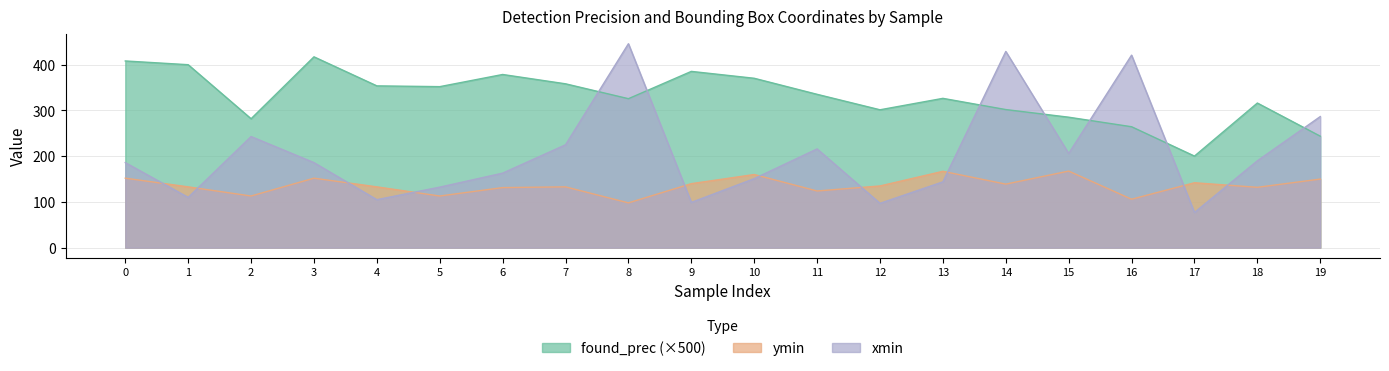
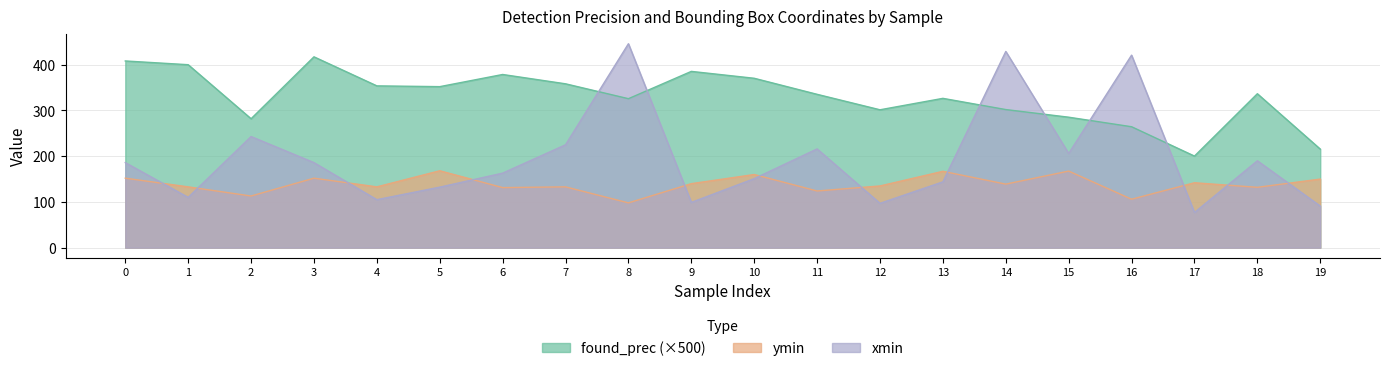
ymin, 5: 110 -> 170
found_prec (×500), 18: 320 -> 340
found_prec (×500), 19: 240 -> 220
xmin, 19: 290 -> 90
